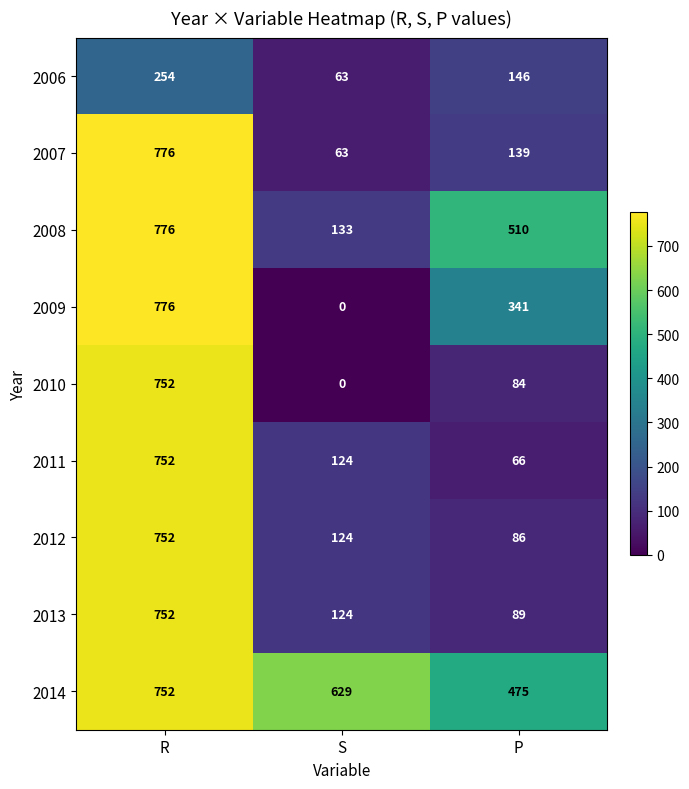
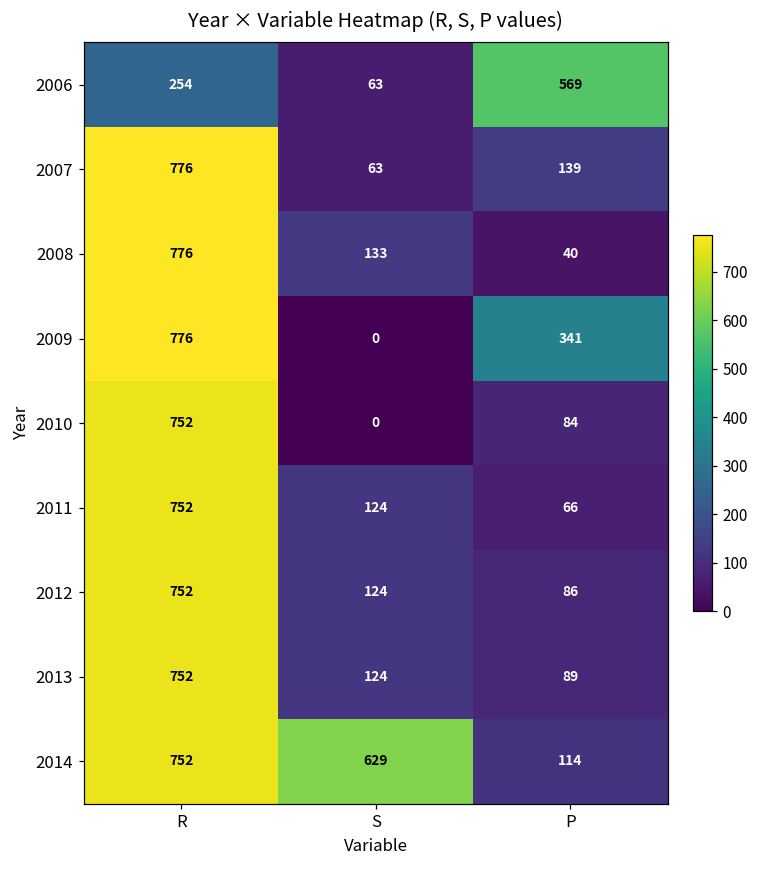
2006, P: 146 -> 569
2008, P: 510 -> 40
2014, P: 475 -> 114
